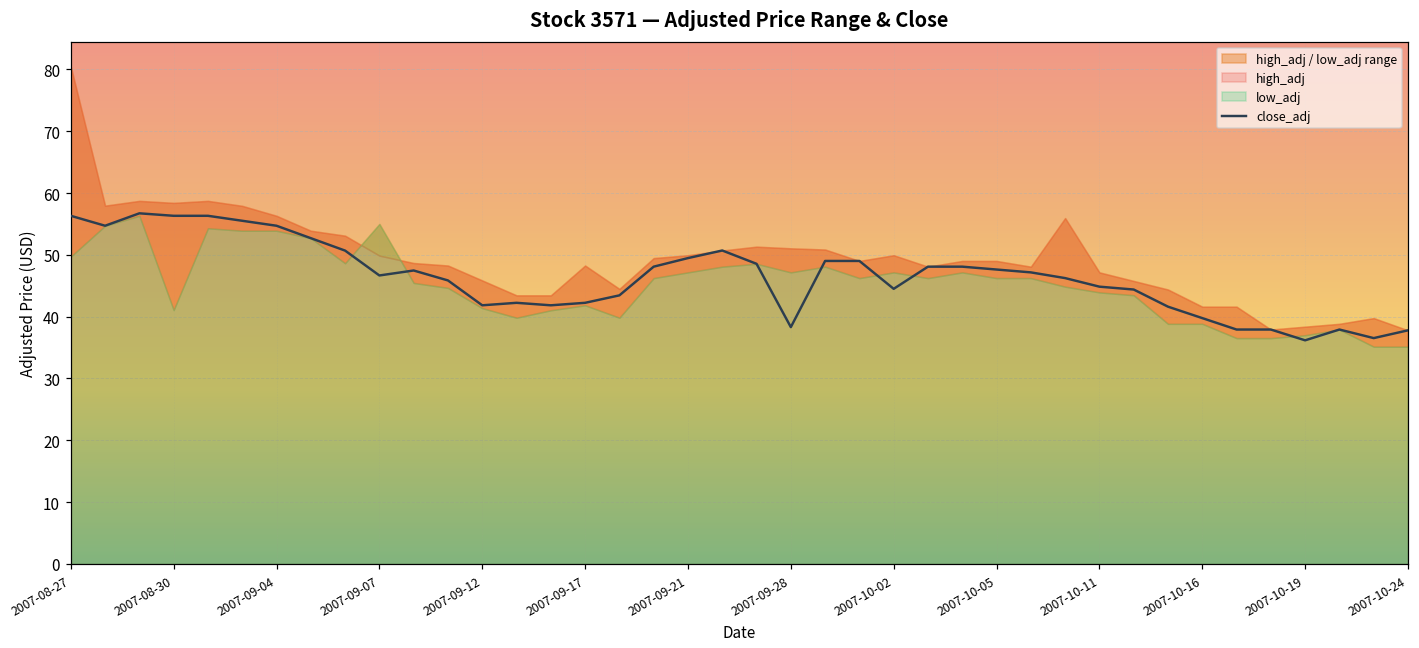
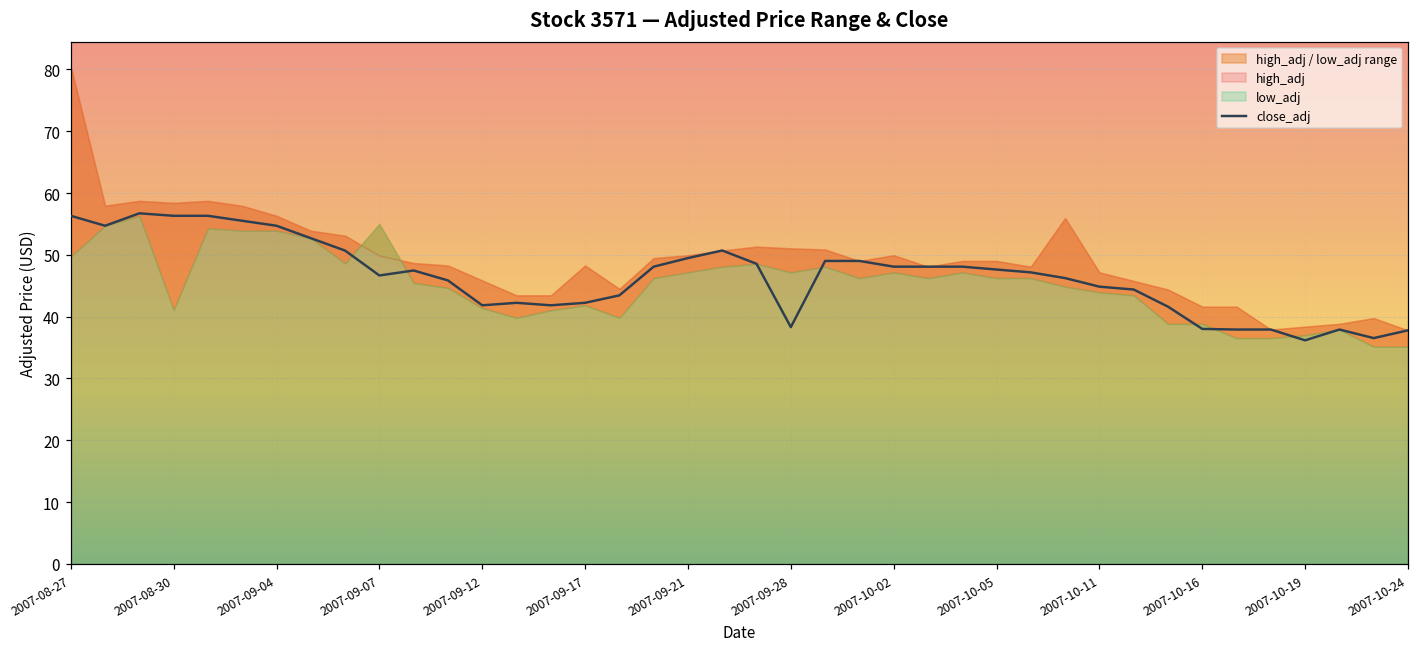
close_adj, 2007-10-02: 44 -> 48
close_adj, 2007-10-16: 40 -> 38
